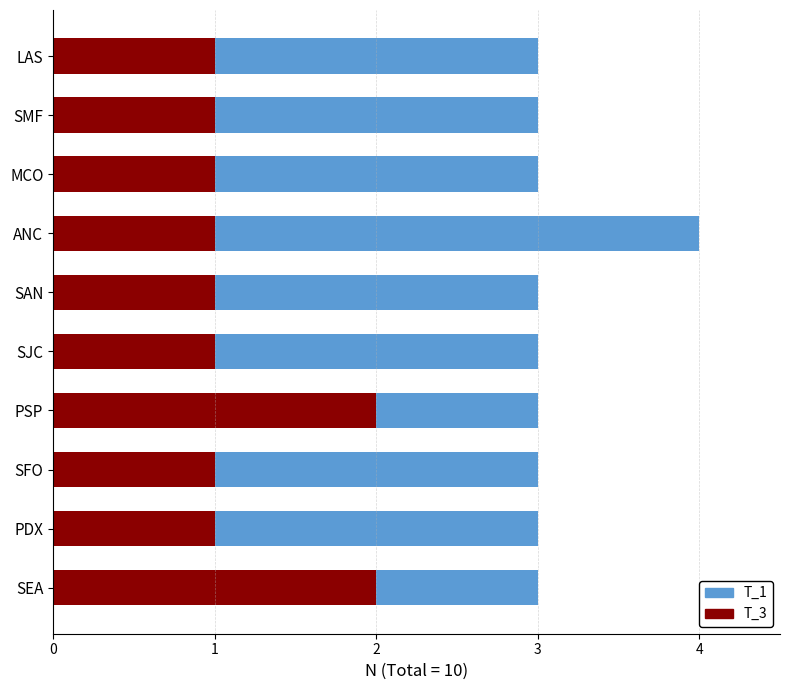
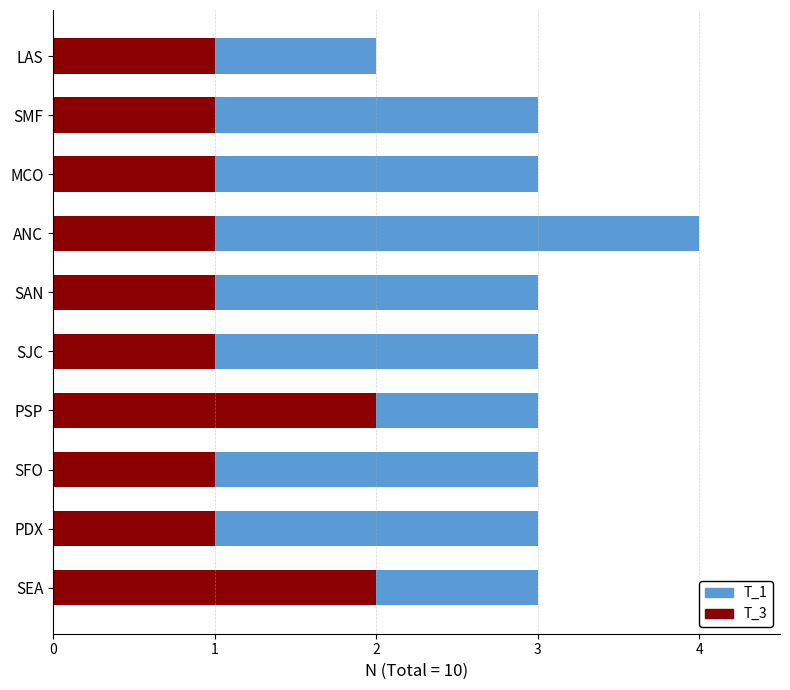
T_1, LAS: 2 -> 1
